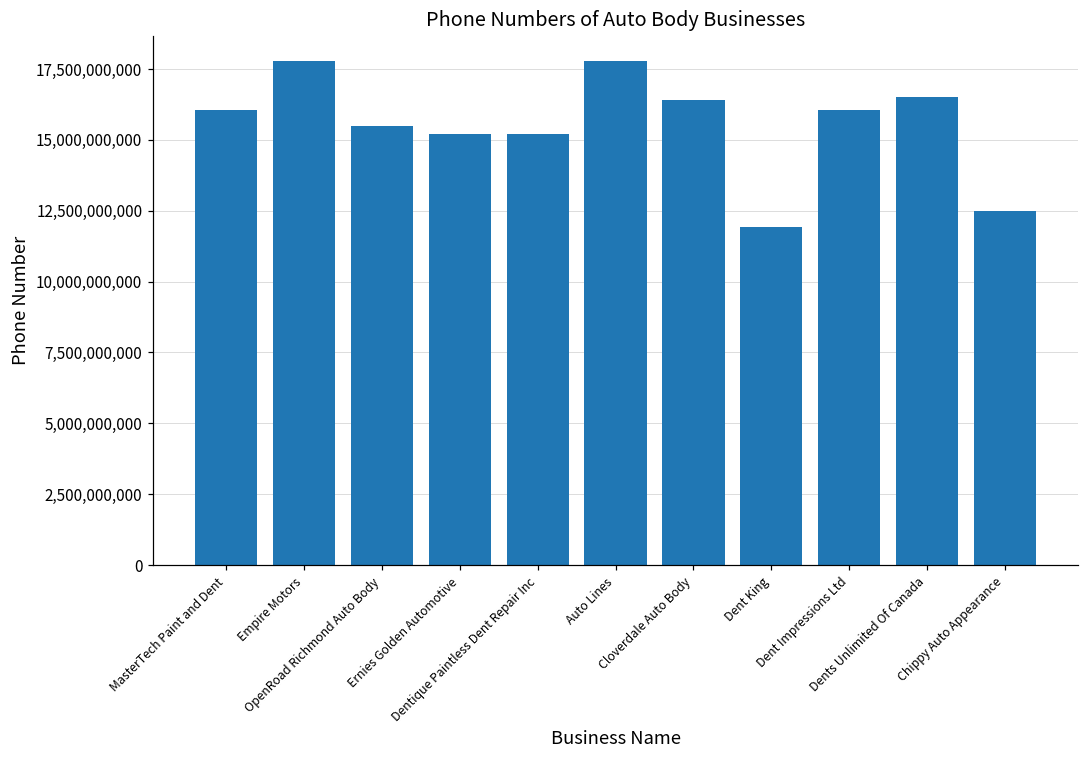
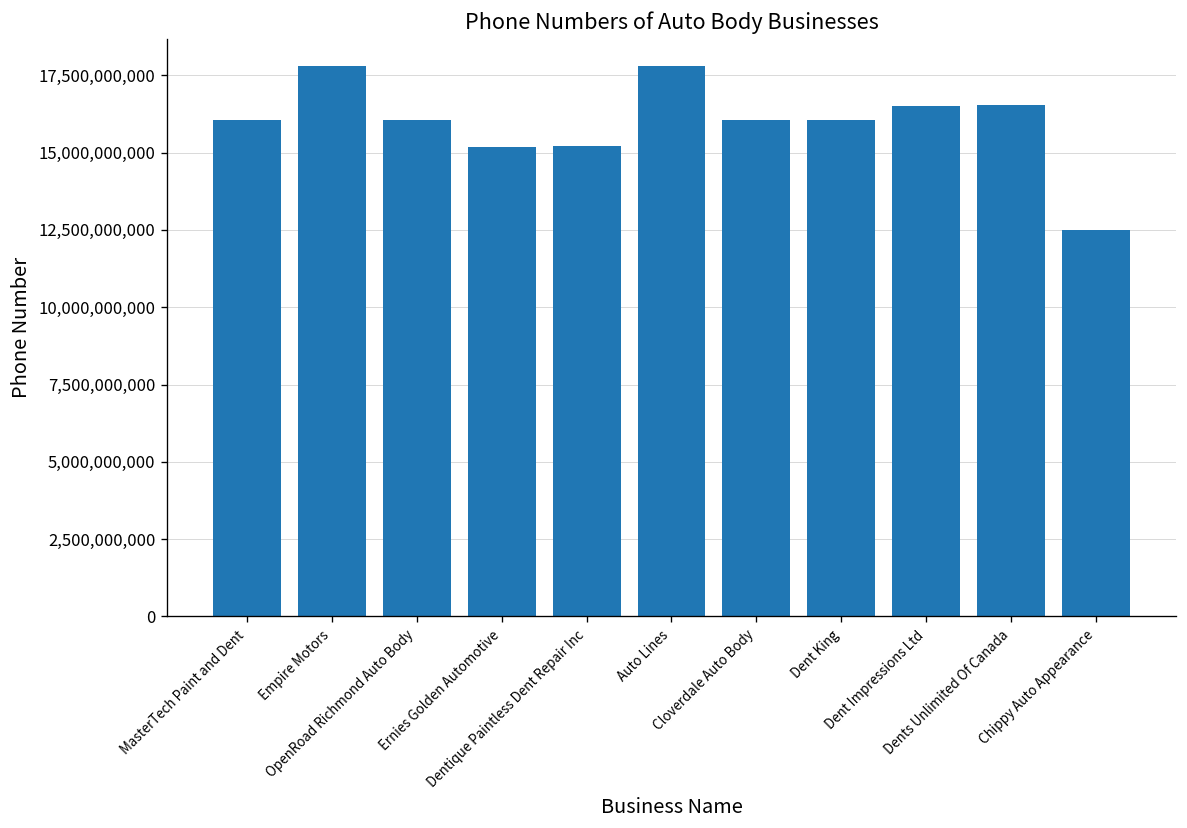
OpenRoad Richmond Auto Body: 15,500,000,000 -> 16,000,000,000
Cloverdale Auto Body: 16,400,000,000 -> 16,000,000,000
Dent King: 11,900,000,000 -> 16,000,000,000
Dent Impressions Ltd: 16,000,000,000 -> 16,500,000,000
